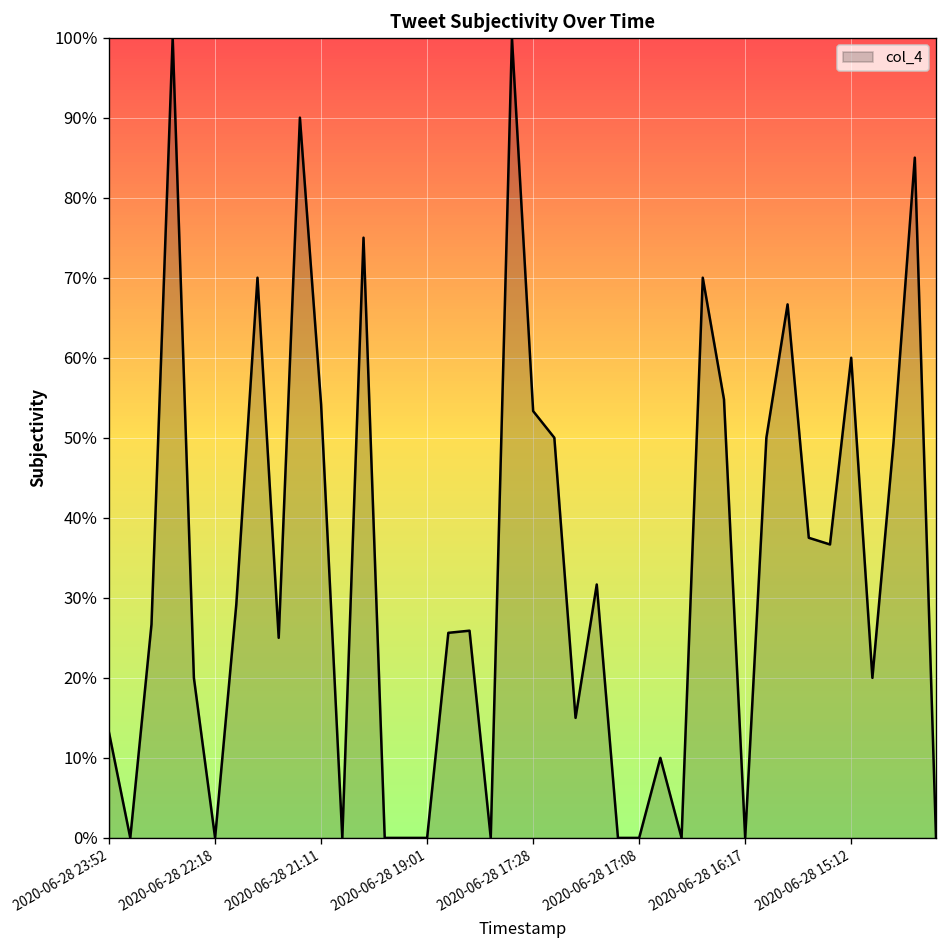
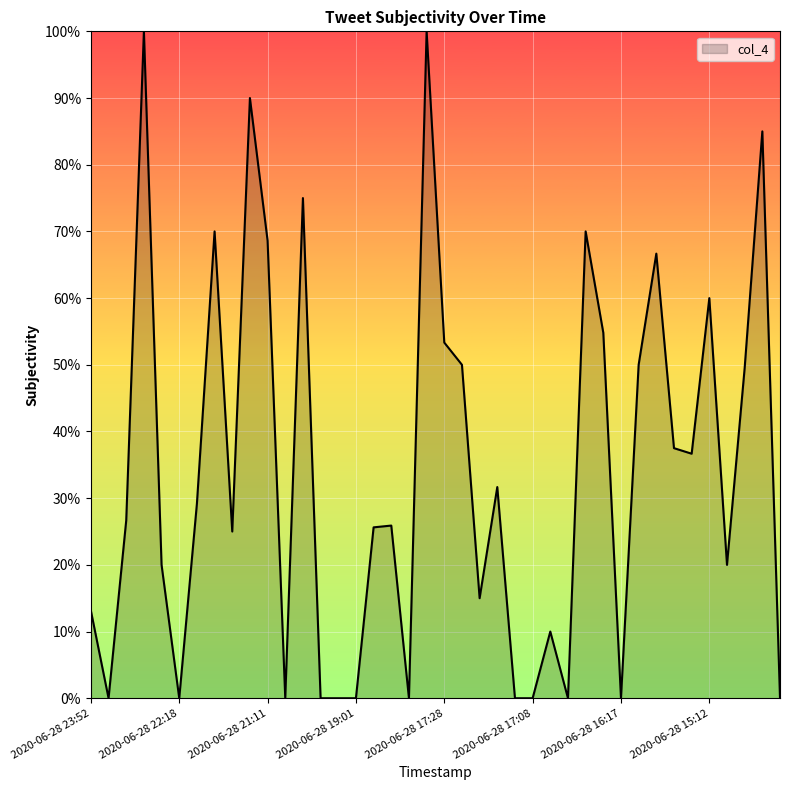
2020-06-28 21:11: 54% -> 69%
